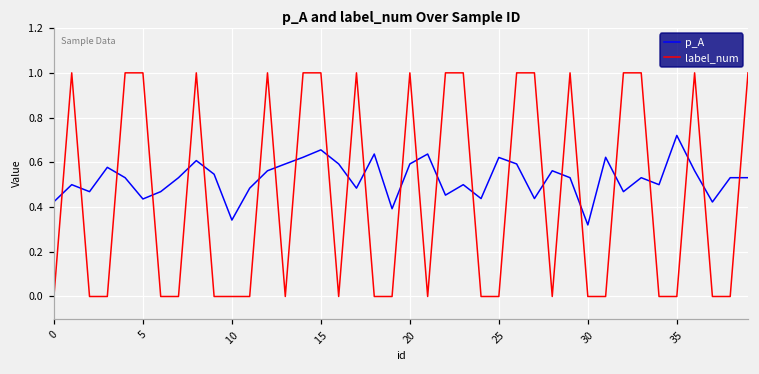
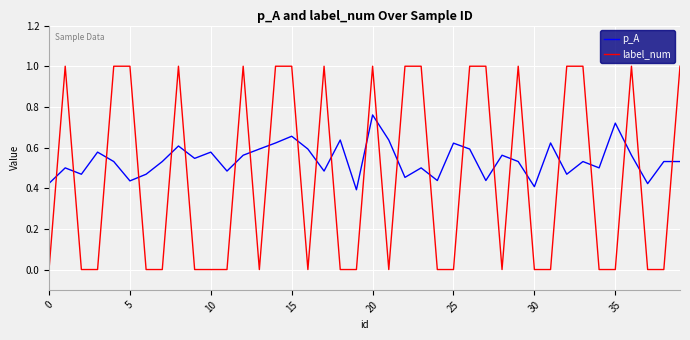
p_A, 10: 0.34 -> 0.58
p_A, 20: 0.59 -> 0.76
p_A, 30: 0.32 -> 0.41
